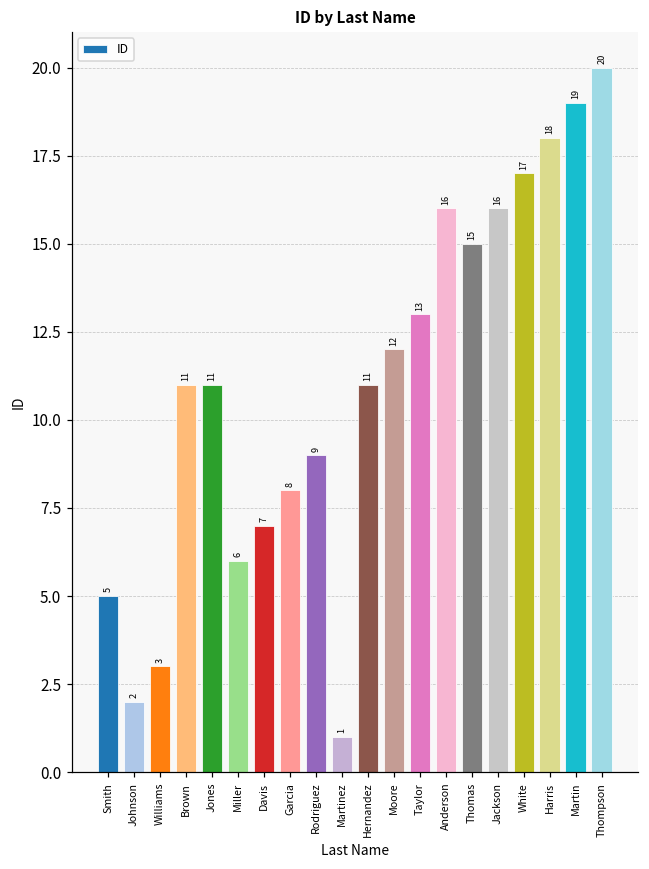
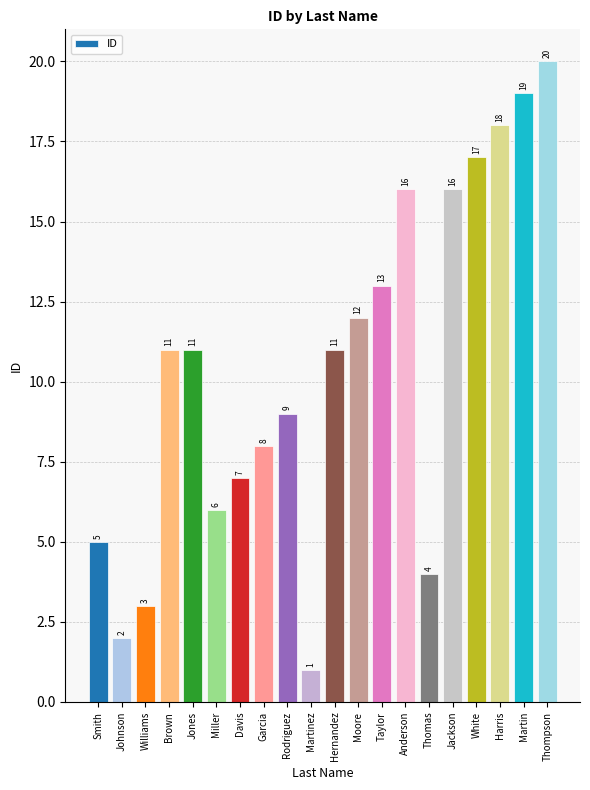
Thomas: 15 -> 4
